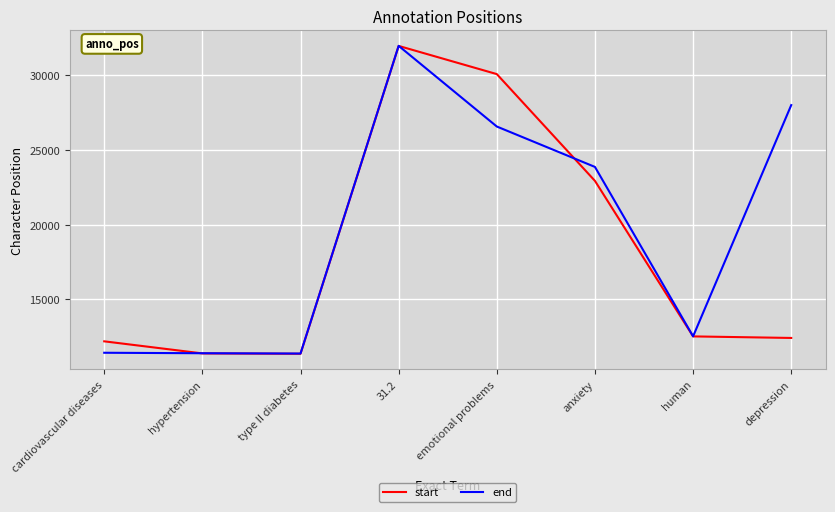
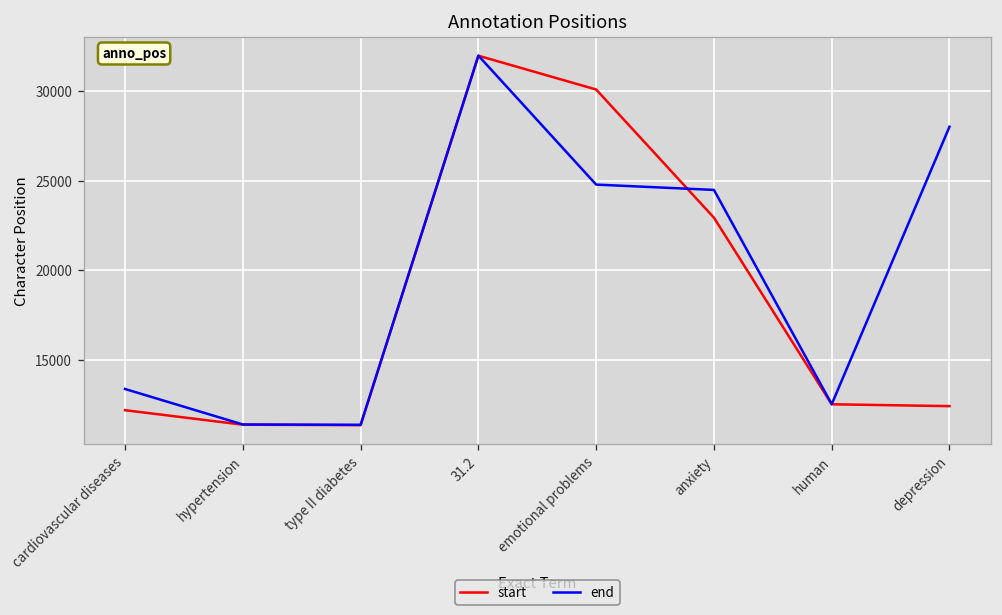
end, cardiovascular diseases: 11400 -> 13400
end, emotional problems: 26600 -> 24800
end, anxiety: 23900 -> 24500
